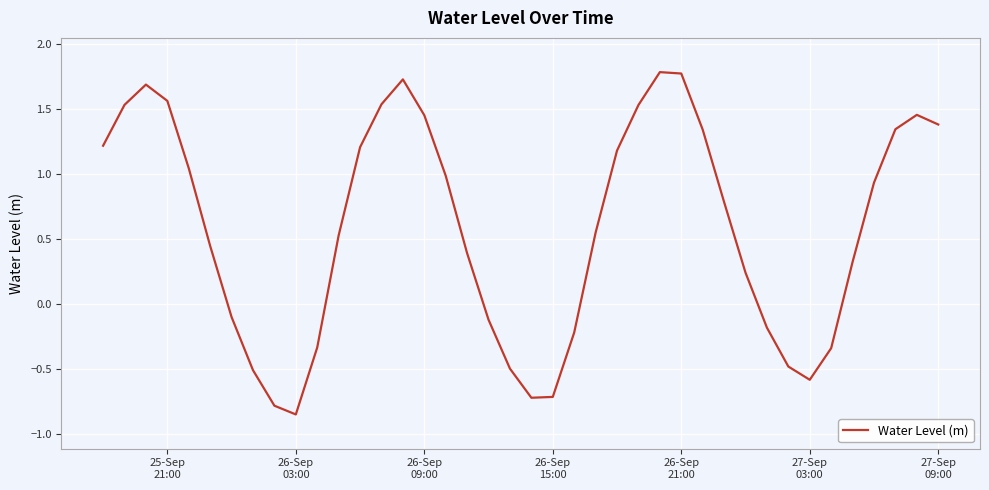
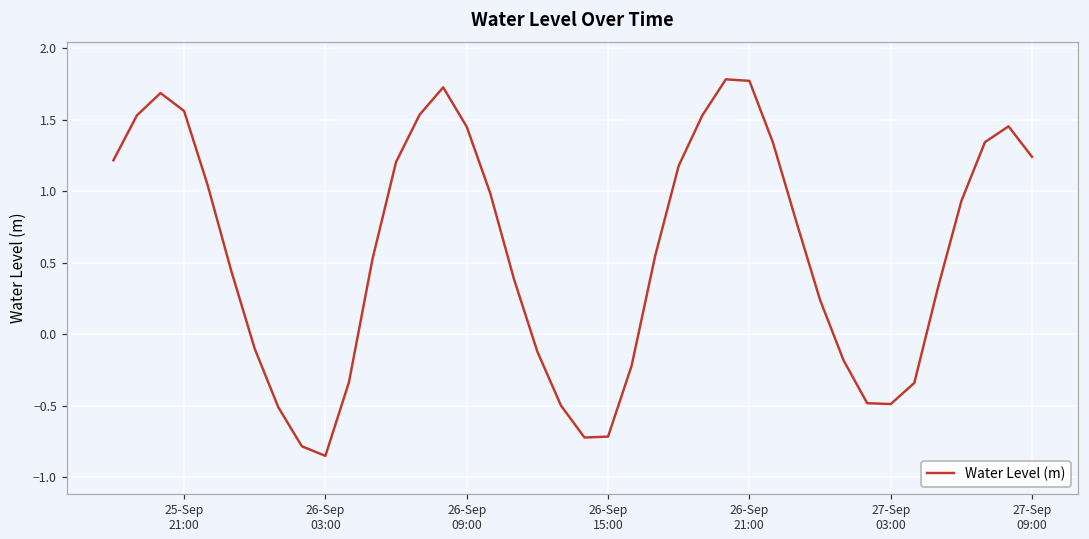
27-Sep 03:00: -0.58 -> -0.49
27-Sep 09:00: 1.38 -> 1.24
